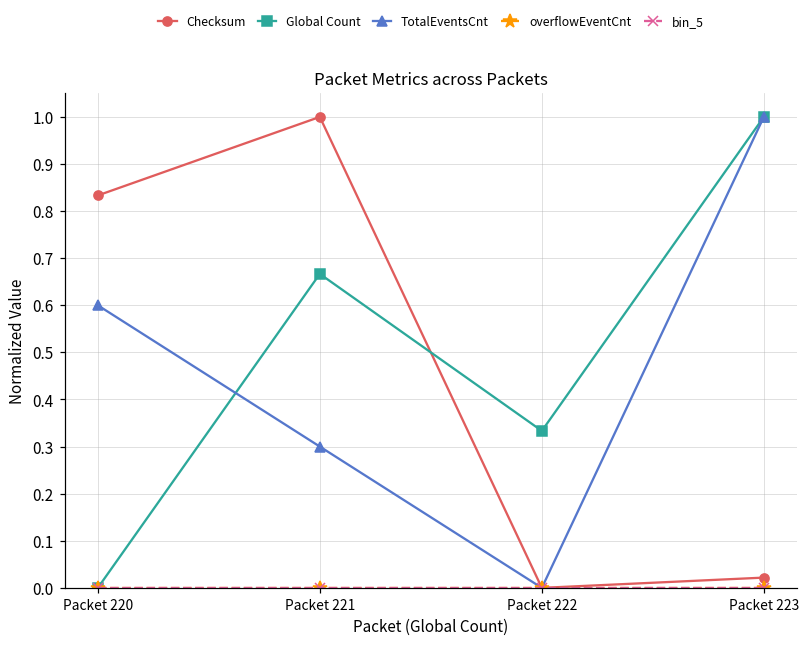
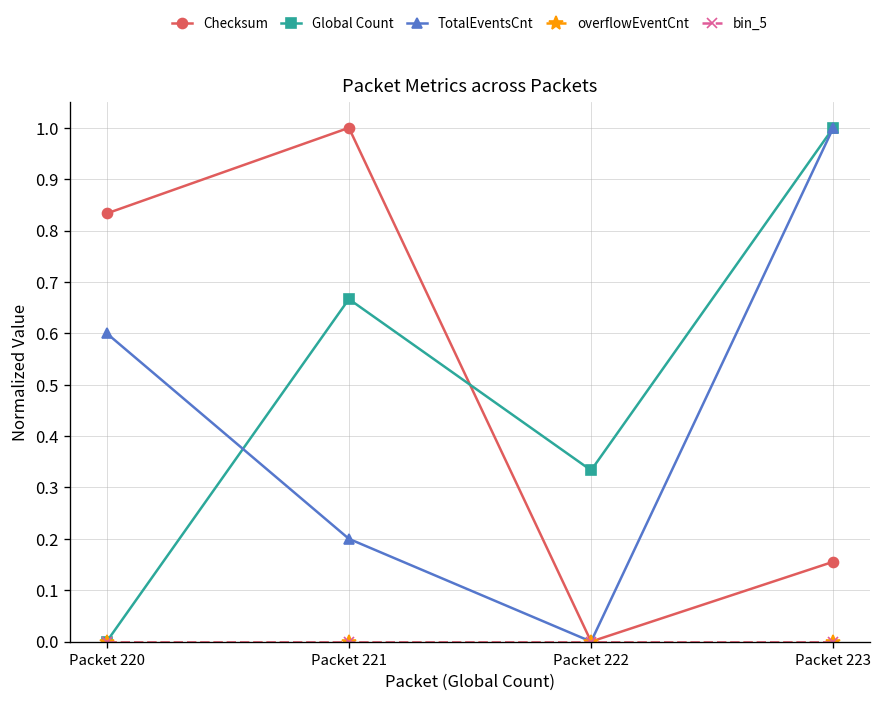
TotalEventsCnt, Packet 221: 0.30 -> 0.20
Checksum, Packet 223: 0.02 -> 0.16
